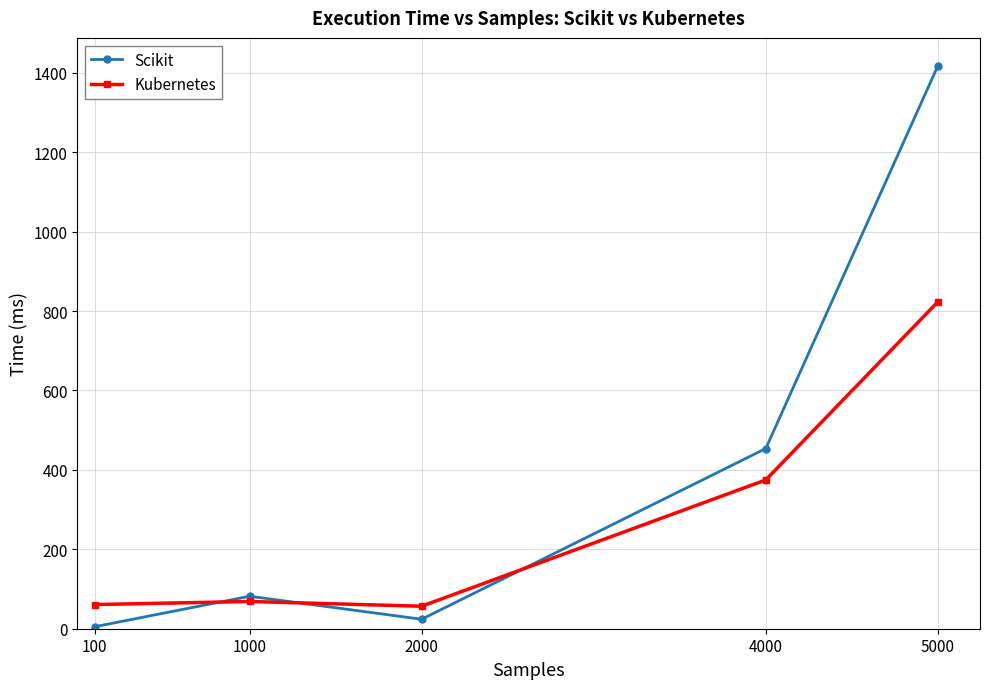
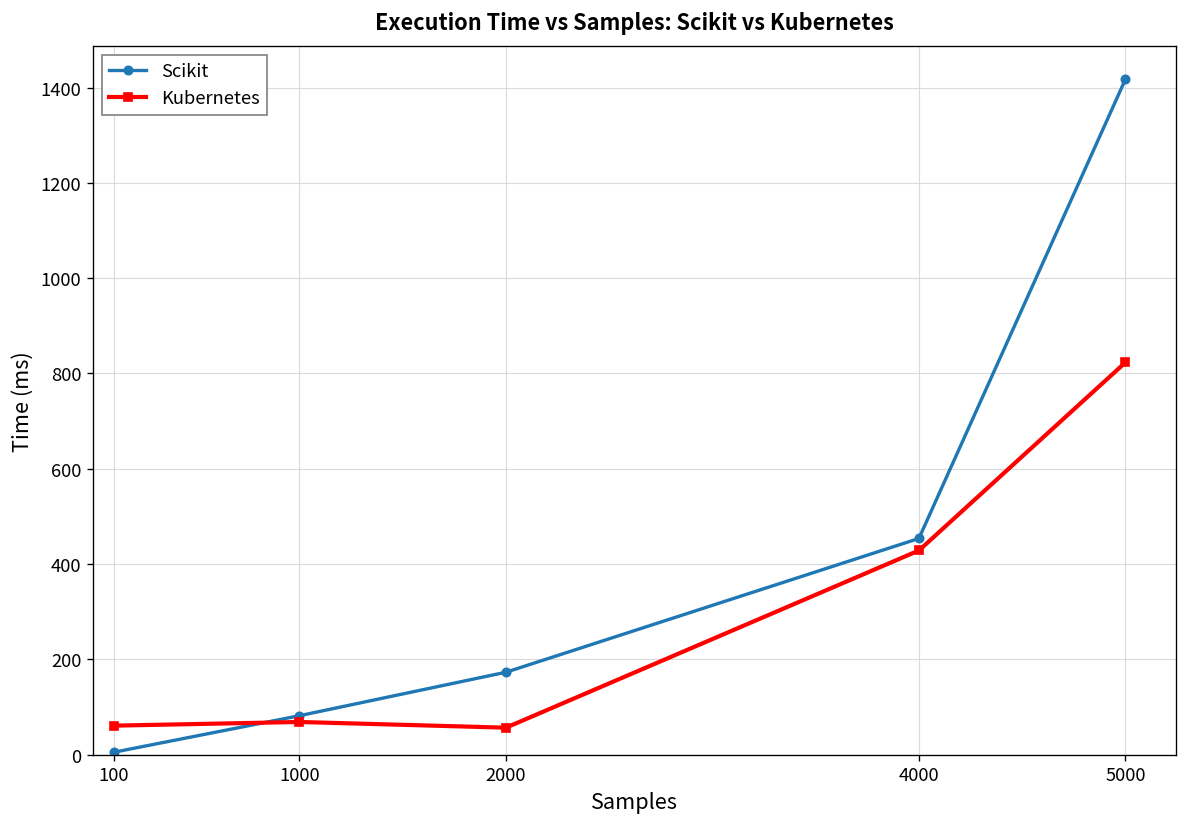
Scikit, 2000: 20 -> 170
Kubernetes, 4000: 370 -> 430
